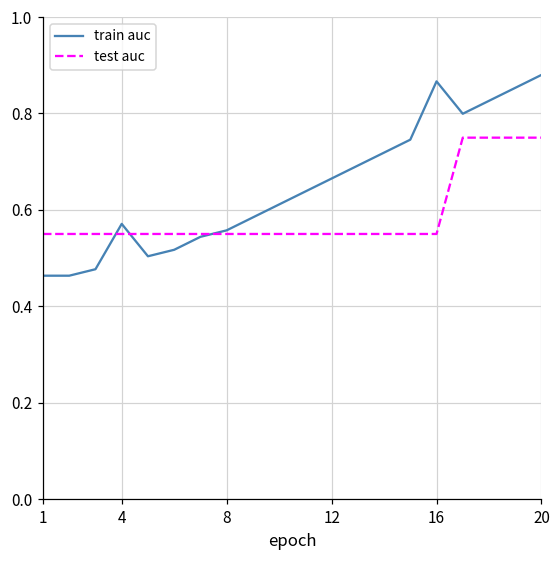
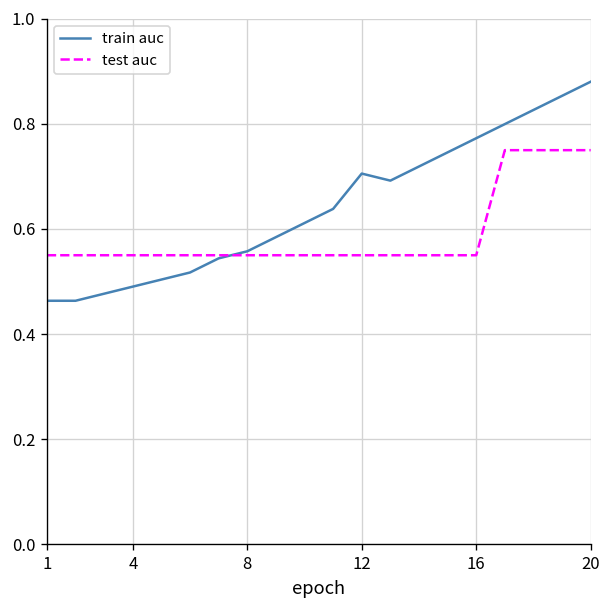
train auc, 4: 0.57 -> 0.49
train auc, 12: 0.67 -> 0.71
train auc, 16: 0.87 -> 0.77
